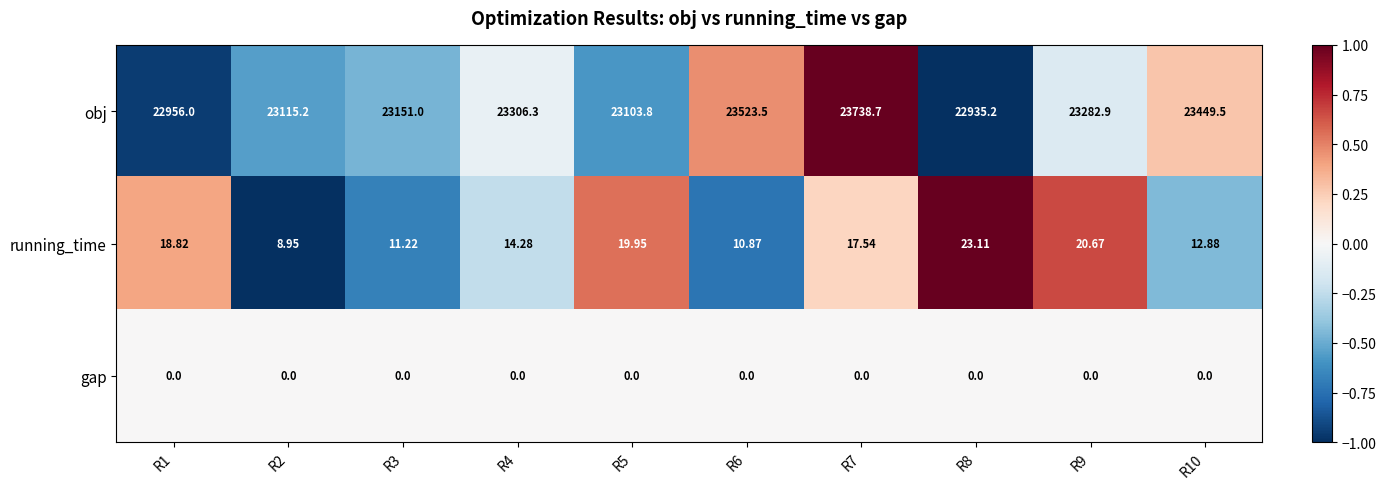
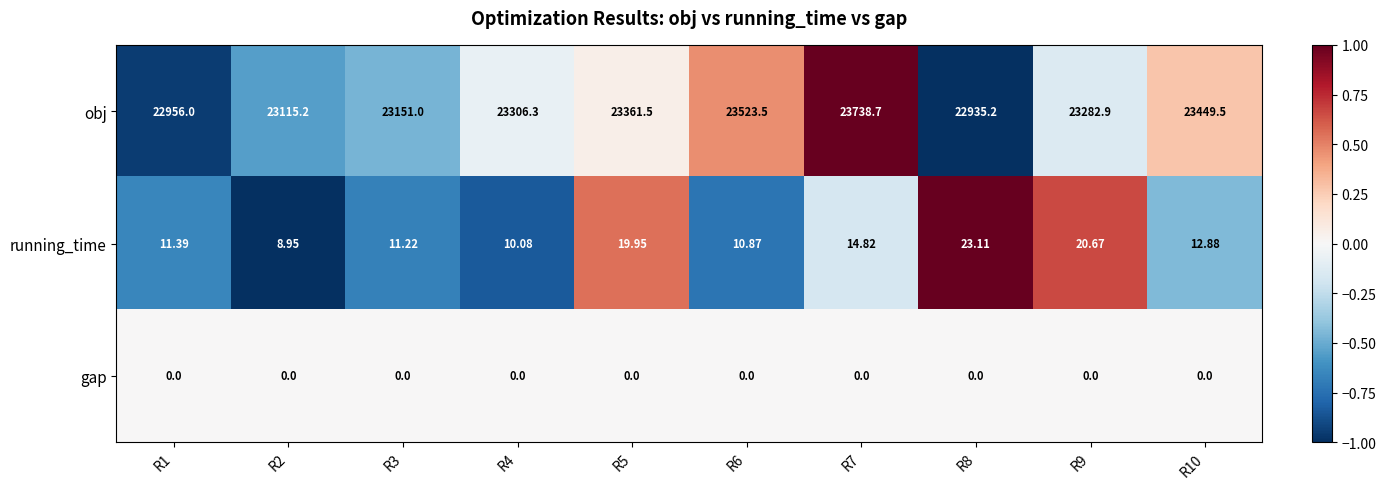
obj, R5: 23103.8 -> 23361.5
running_time, R1: 18.82 -> 11.39
running_time, R4: 14.28 -> 10.08
running_time, R7: 17.54 -> 14.82
